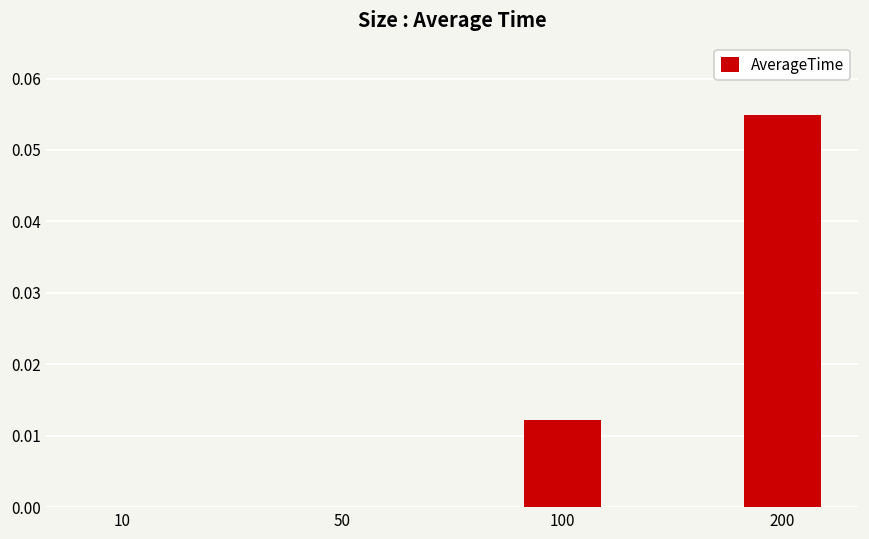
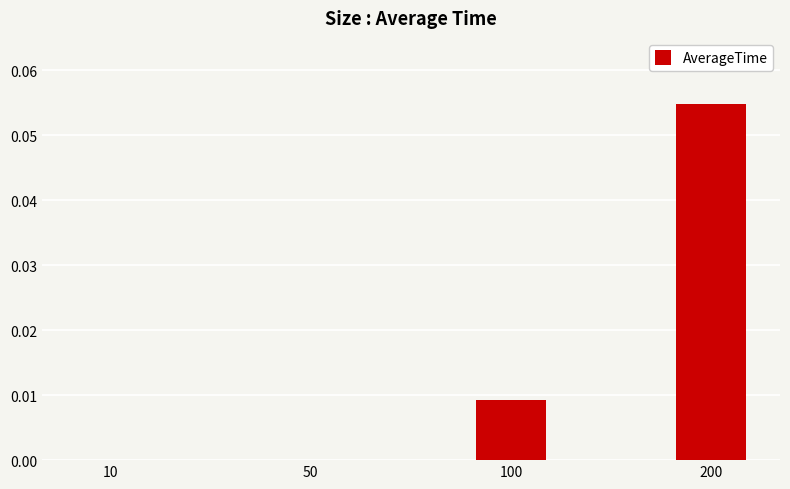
100: 0.012 -> 0.009
